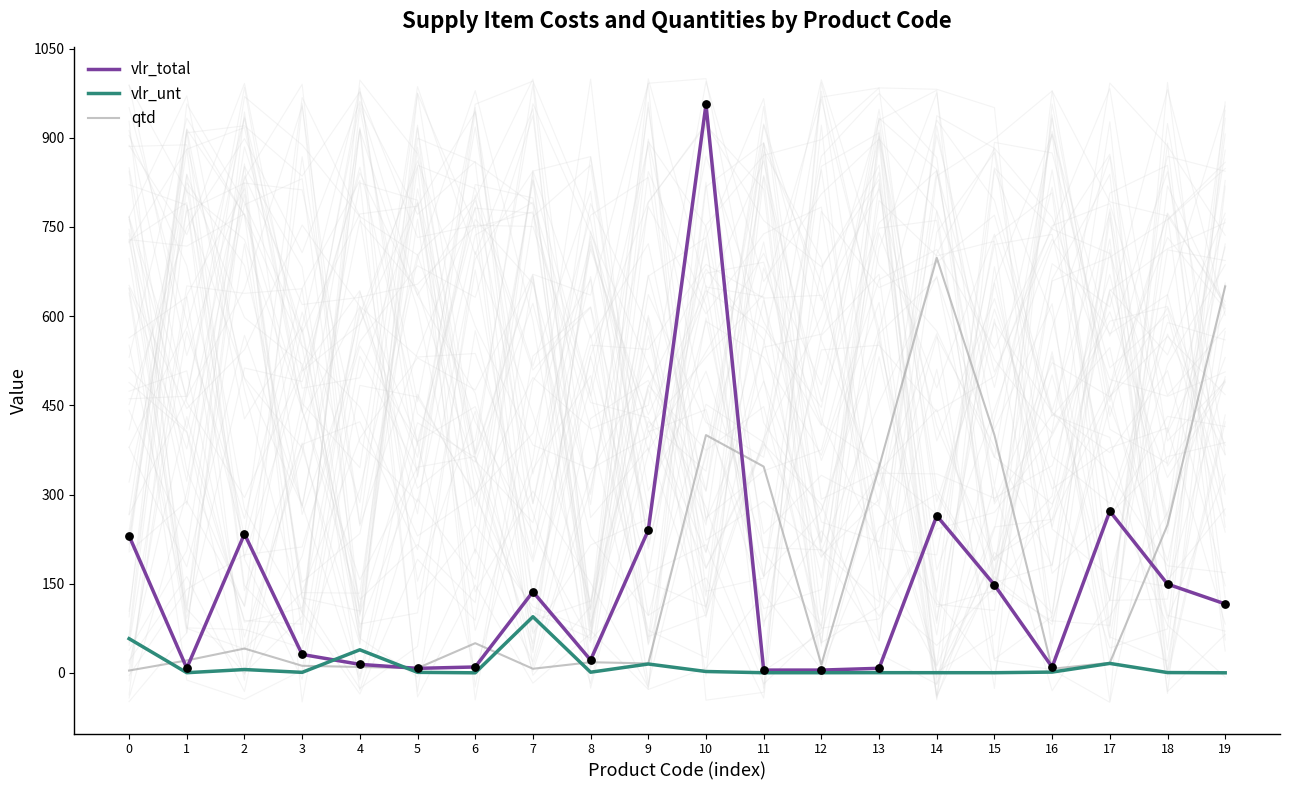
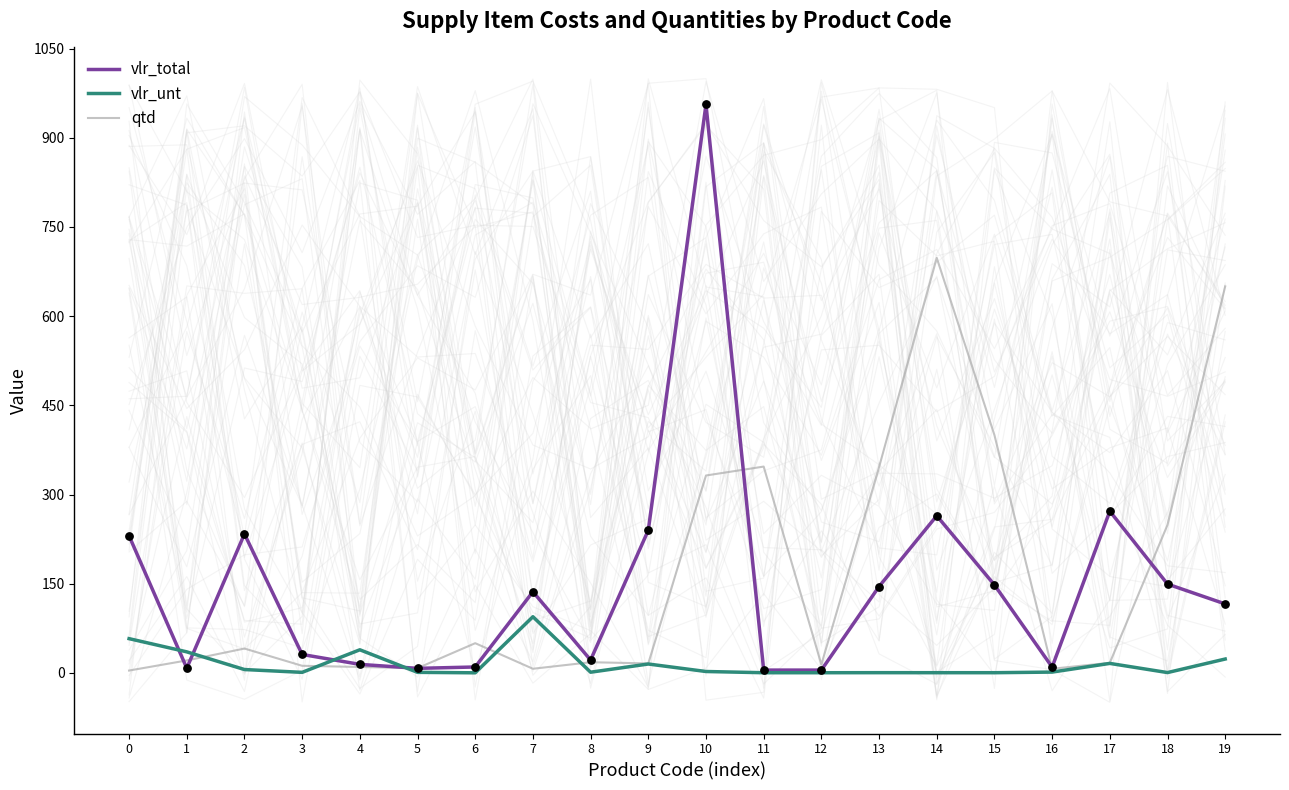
vlr_unt, 1: 0 -> 40
qtd, 10: 400 -> 330
vlr_total, 13: 10 -> 150
vlr_unt, 19: 0 -> 20
